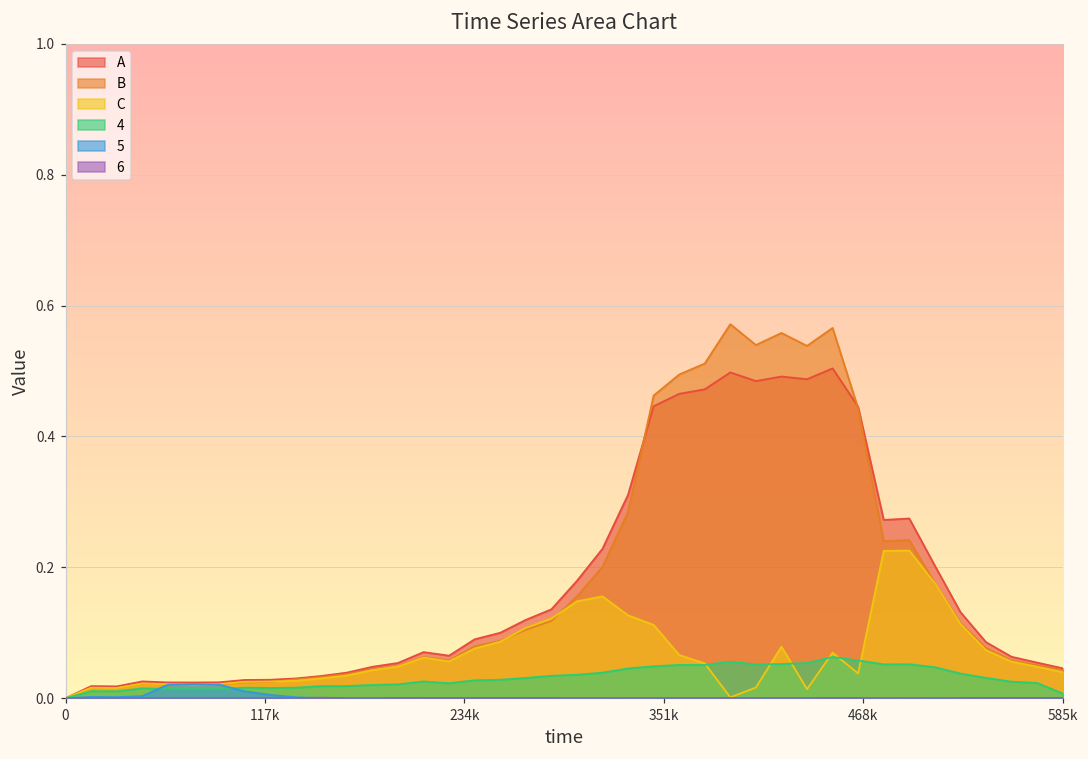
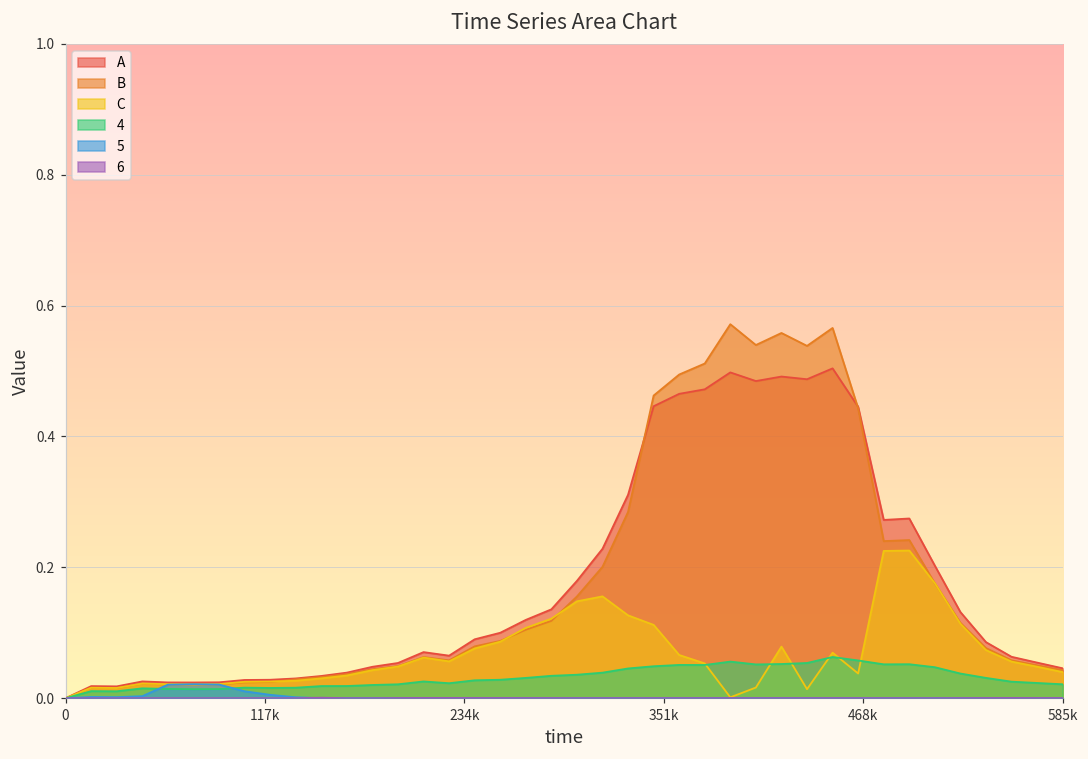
4, 585k: 0.01 -> 0.02
